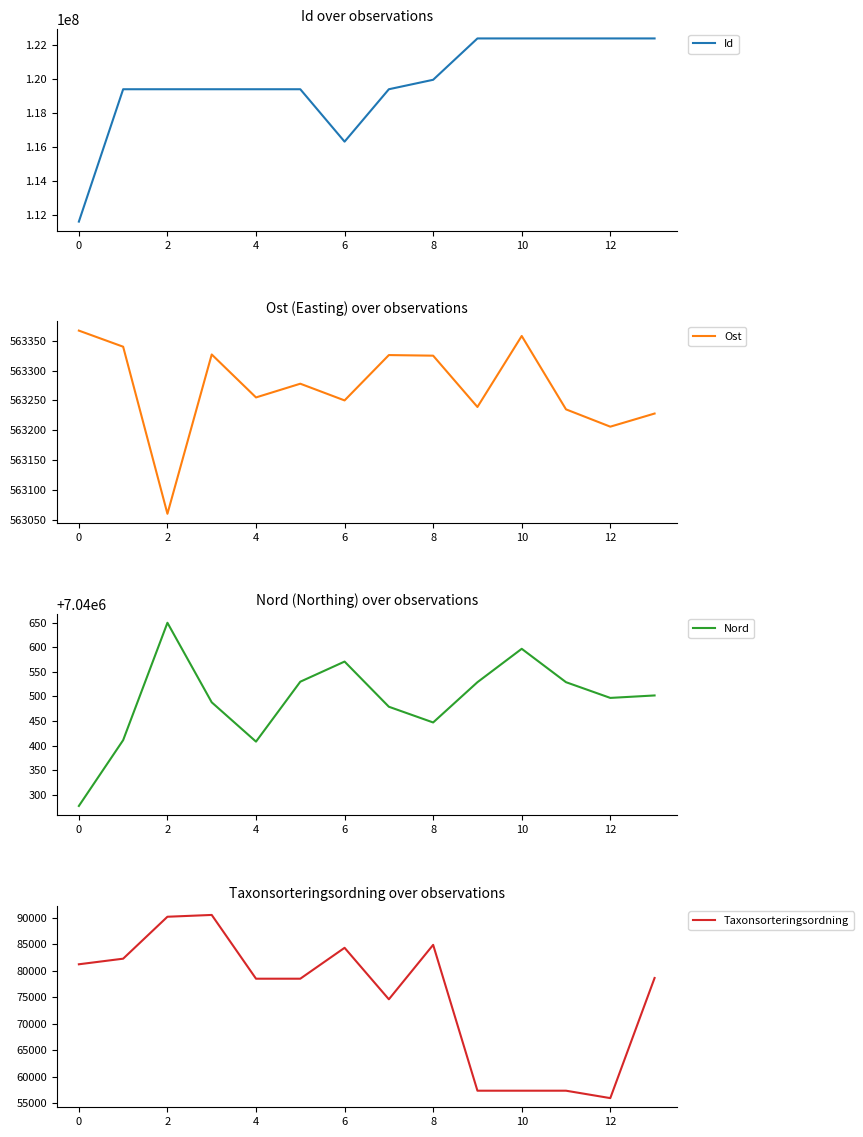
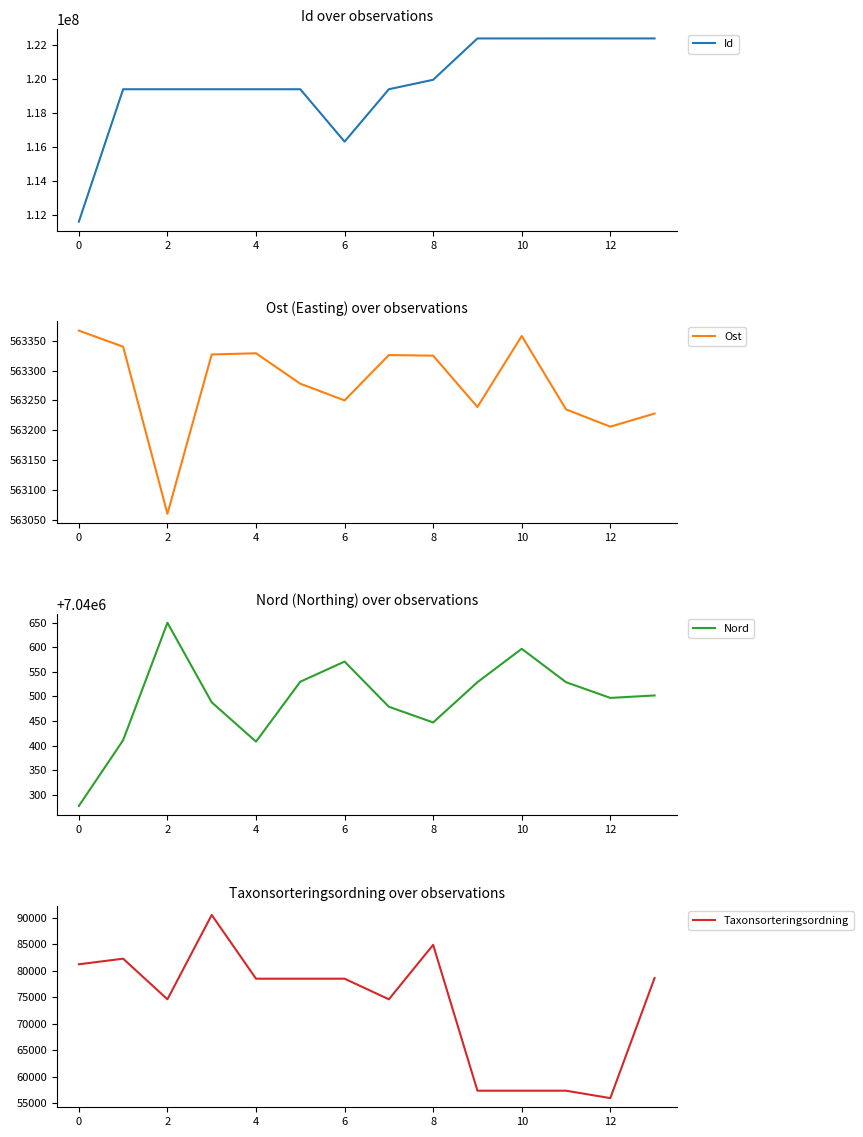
Ost (Easting) over observations, 4: 563260 -> 563330
Taxonsorteringsordning over observations, 2: 90000 -> 75000
Taxonsorteringsordning over observations, 6: 84000 -> 79000
